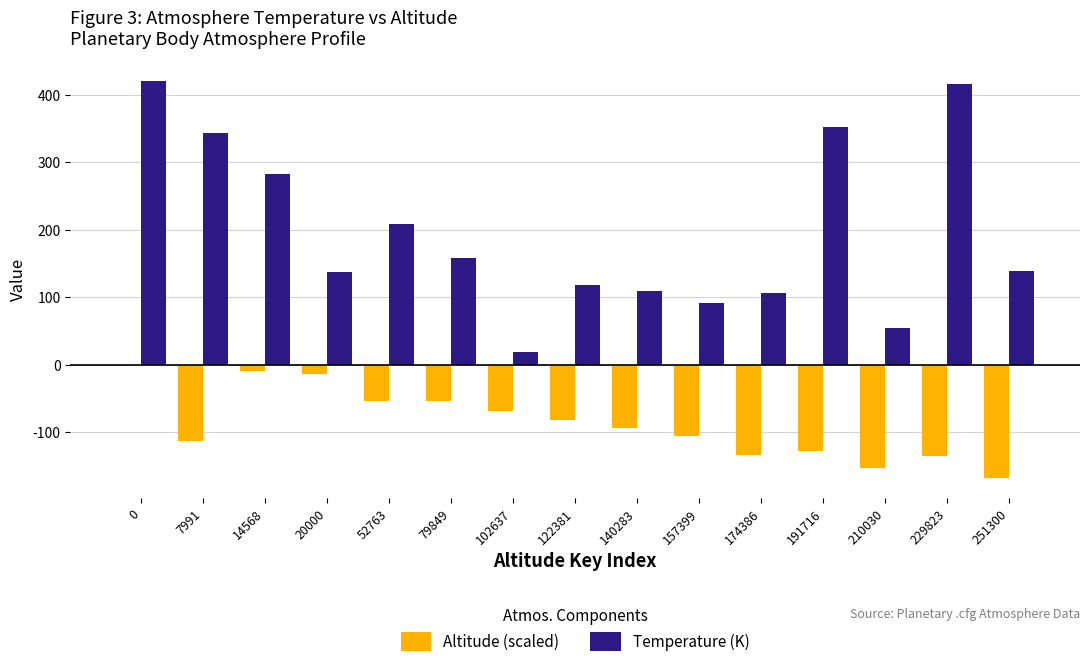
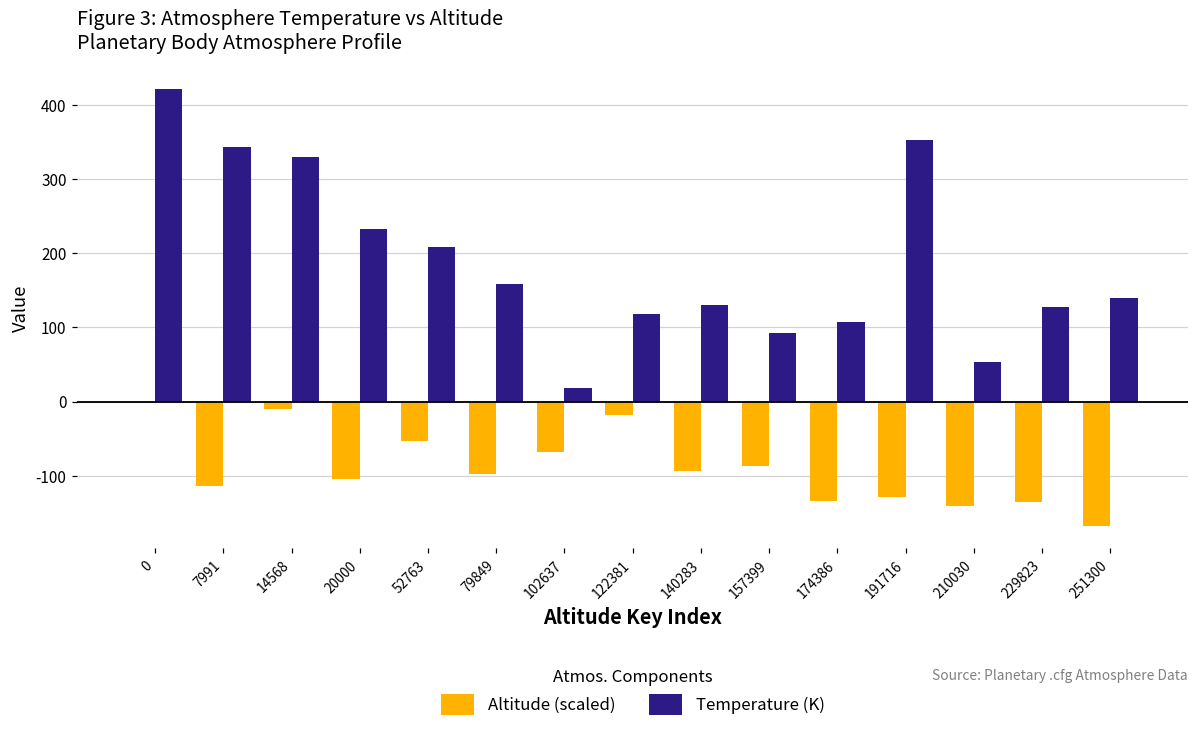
Temperature (K), 14568: 280 -> 330
Altitude (scaled), 20000: -10 -> -100
Temperature (K), 20000: 140 -> 230
Altitude (scaled), 79849: -50 -> -100
Altitude (scaled), 122381: -80 -> -20
Temperature (K), 140283: 110 -> 130
Altitude (scaled), 157399: -100 -> -90
Altitude (scaled), 210030: -150 -> -140
Temperature (K), 229823: 420 -> 130
